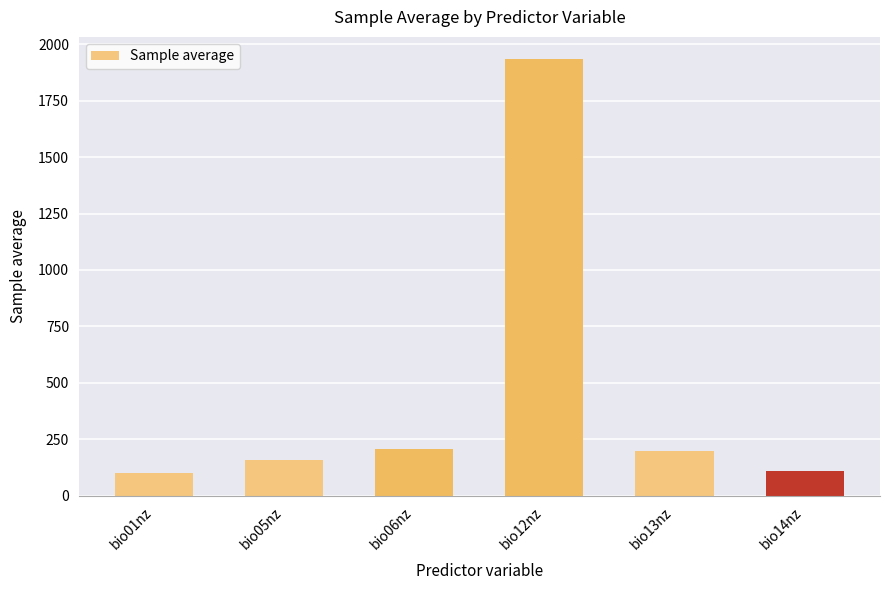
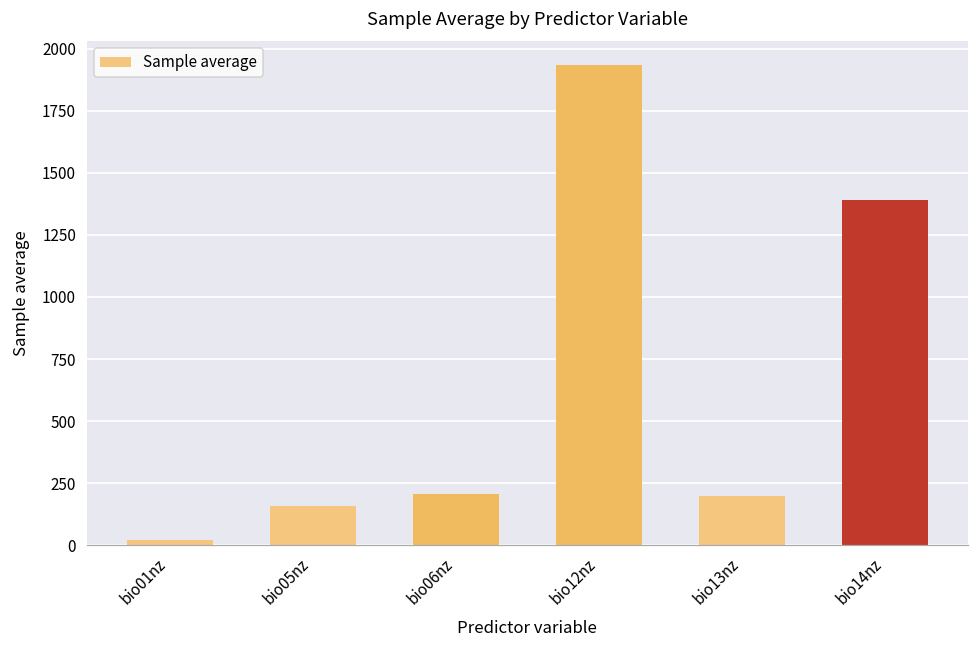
bio01nz: 100 -> 20
bio14nz: 110 -> 1390
